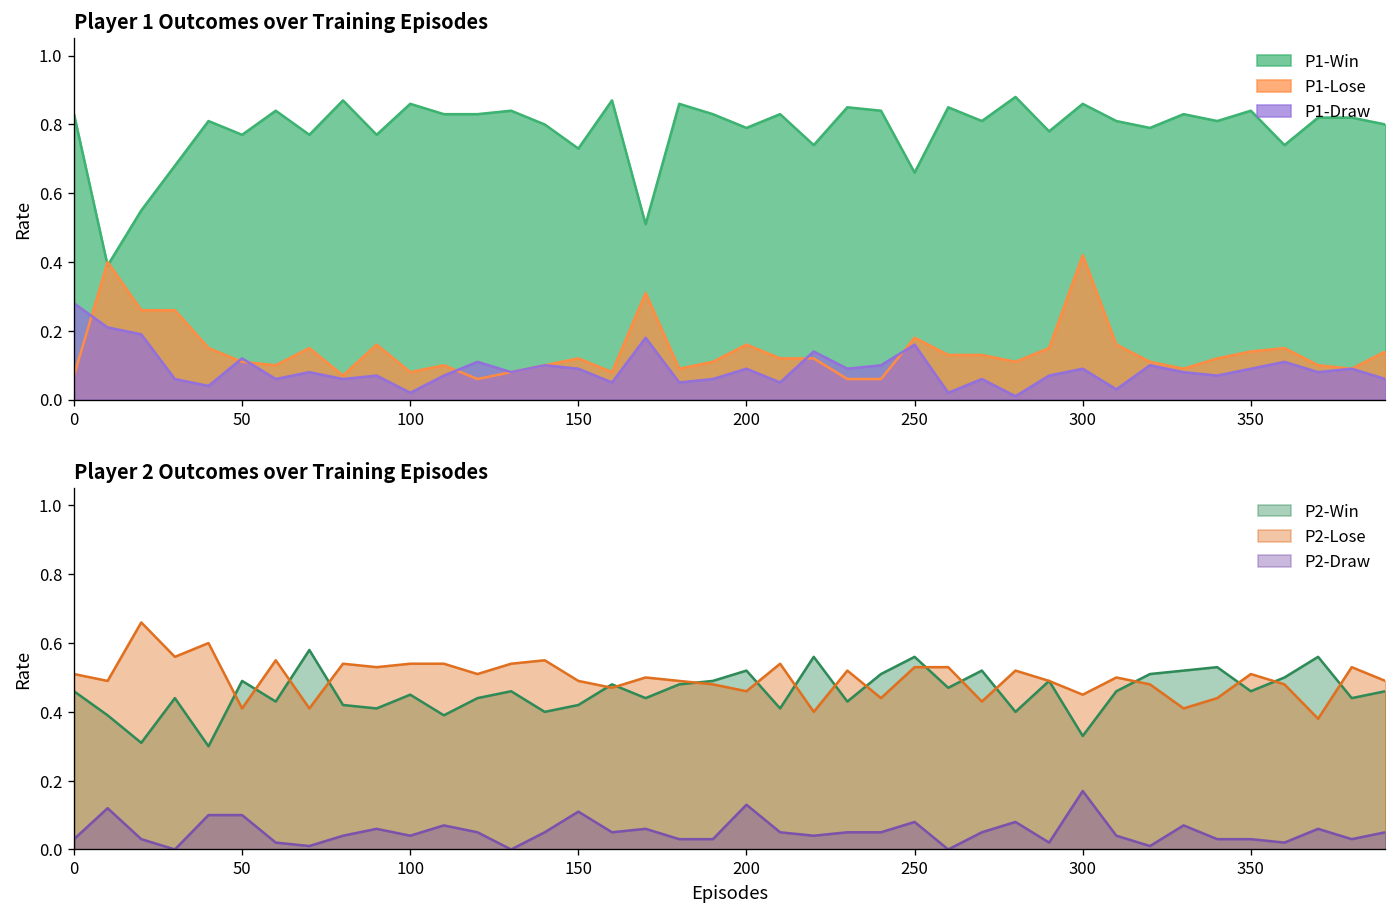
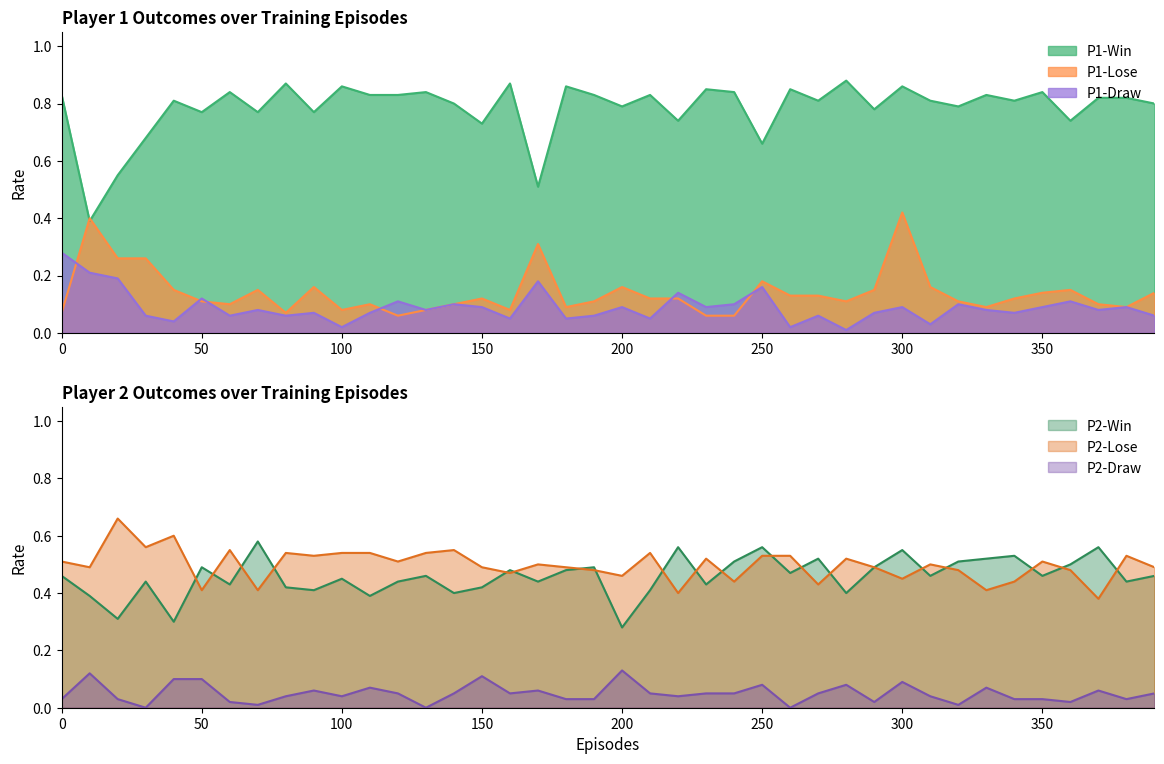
Player 2 Outcomes over Training Episodes, P2-Win, 200: 0.52 -> 0.28
Player 2 Outcomes over Training Episodes, P2-Win, 300: 0.33 -> 0.55
Player 2 Outcomes over Training Episodes, P2-Draw, 300: 0.17 -> 0.09
